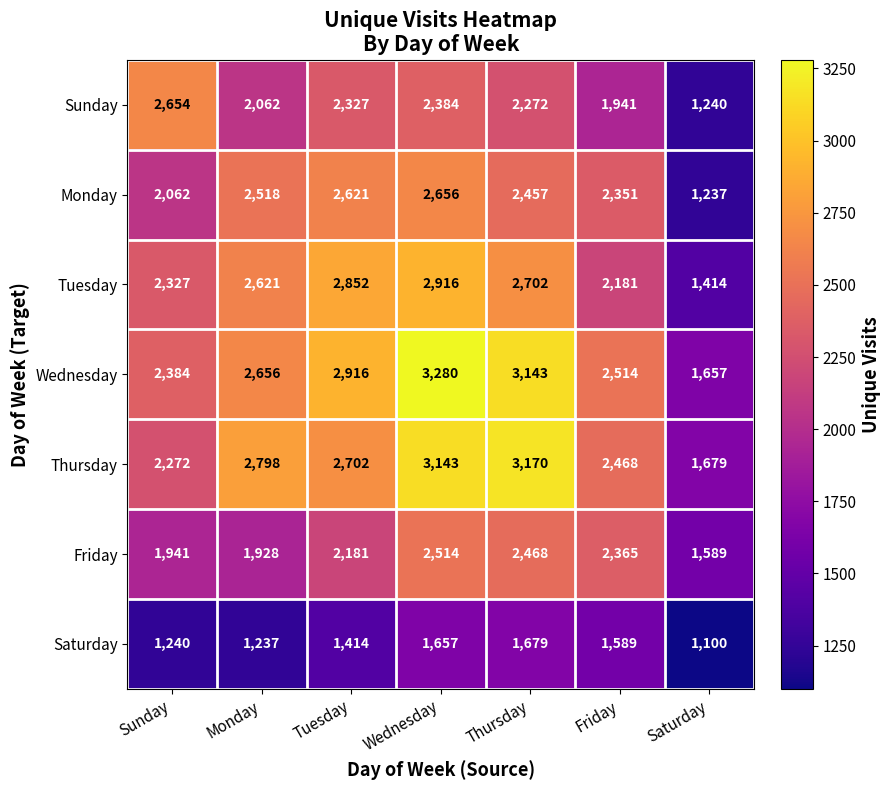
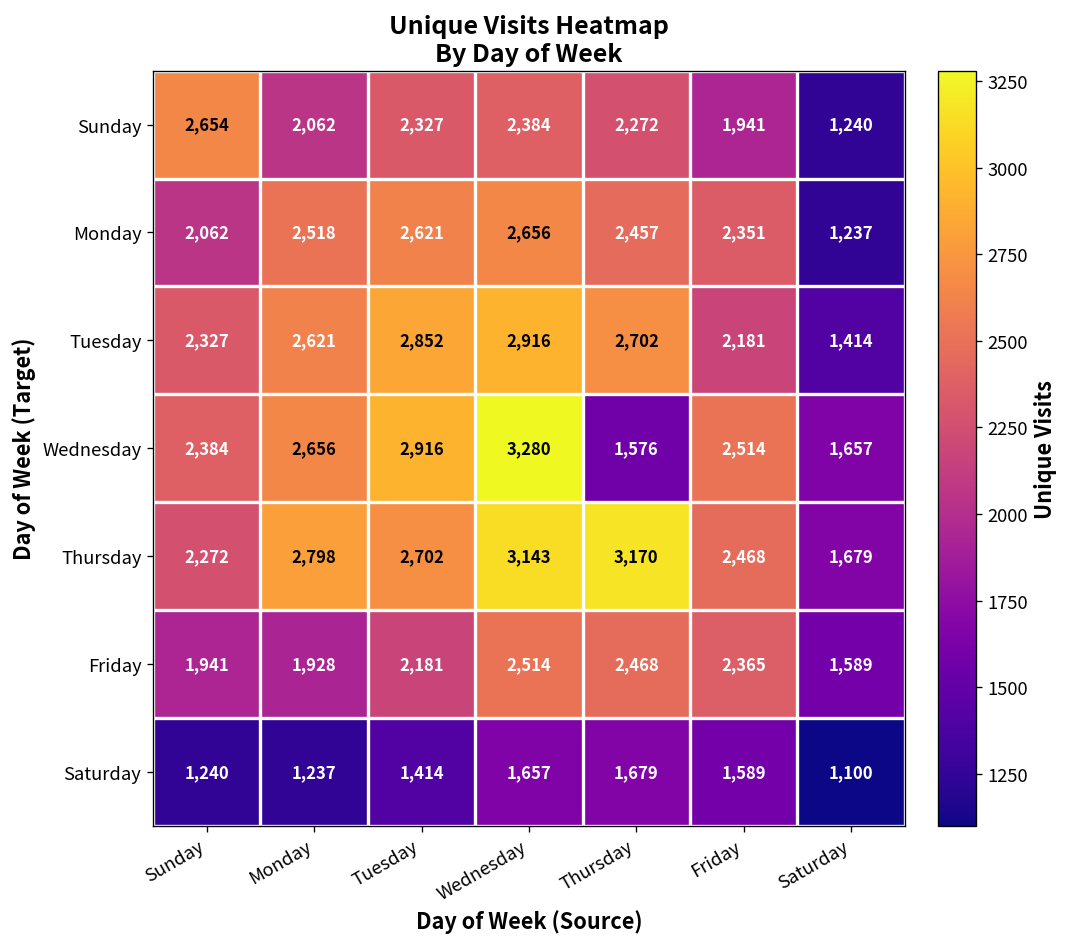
Wednesday, Thursday: 3,143 -> 1,576
